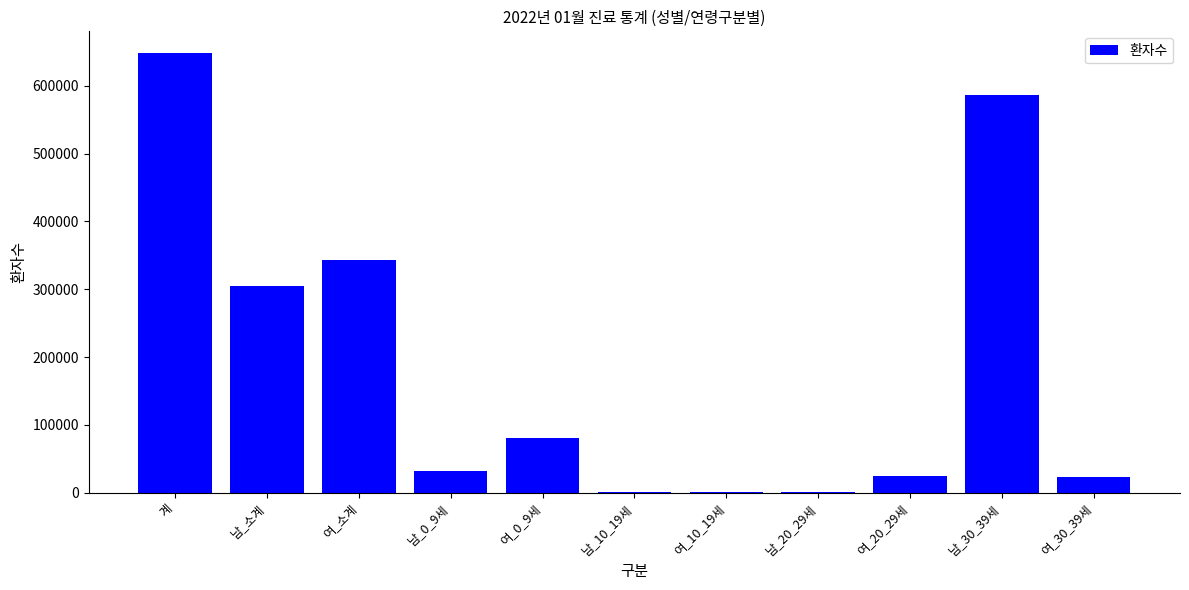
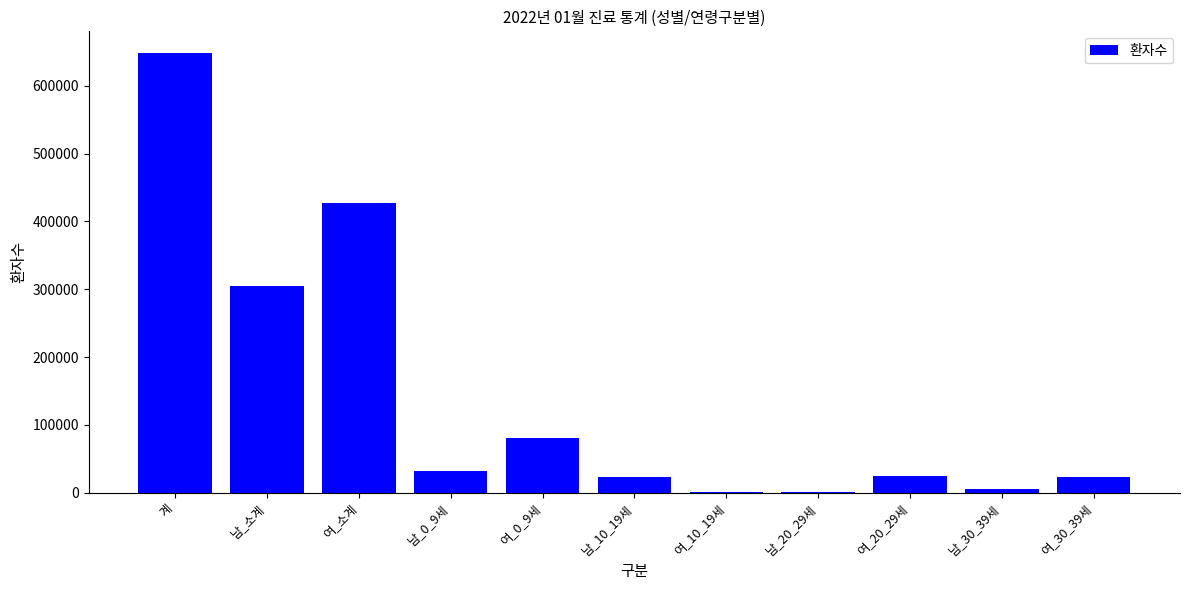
여_소계: 340000 -> 430000
남_10_19세: 0 -> 20000
남_30_39세: 590000 -> 10000
